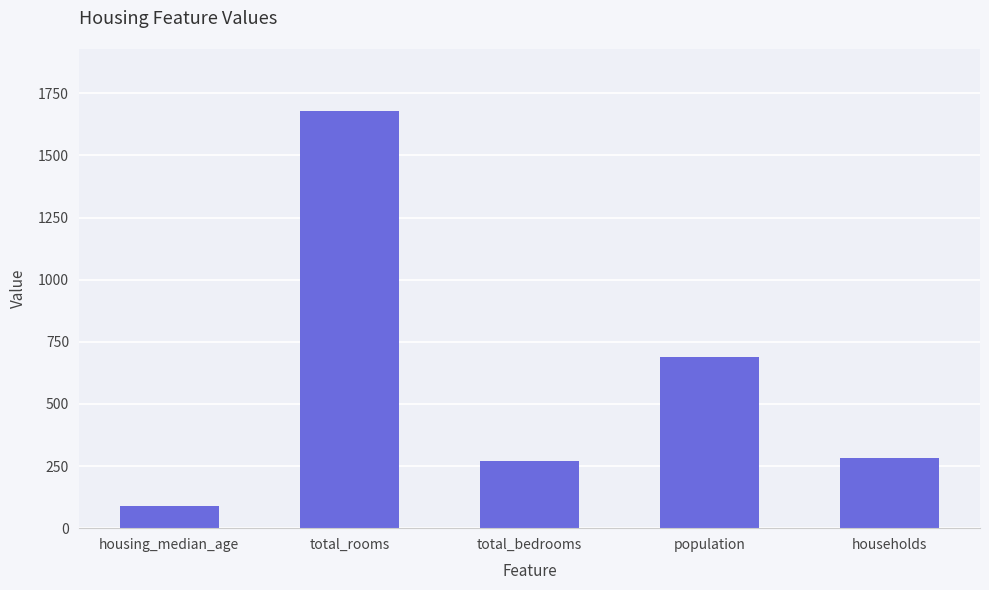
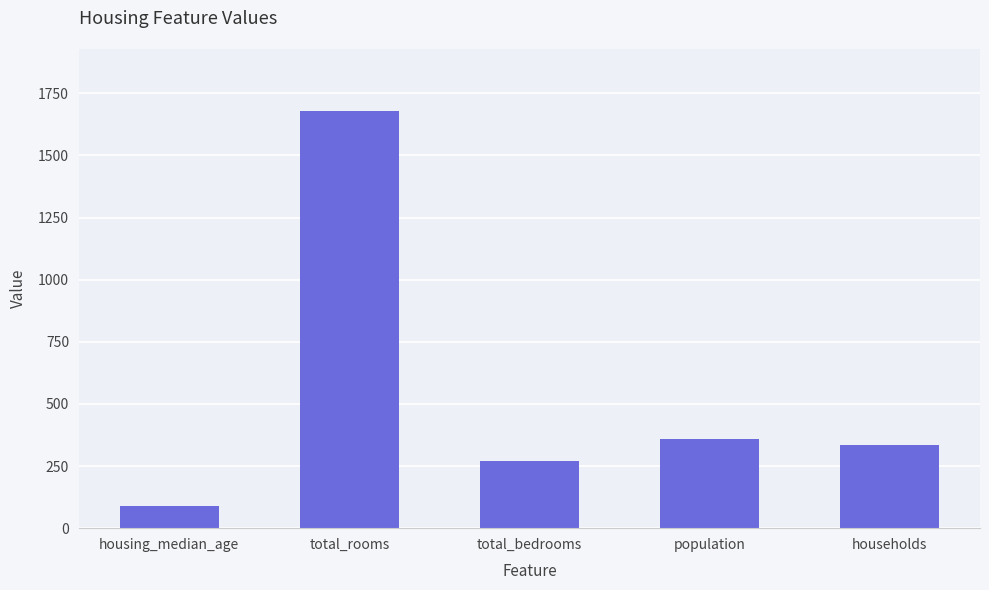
population: 690 -> 360
households: 280 -> 340
